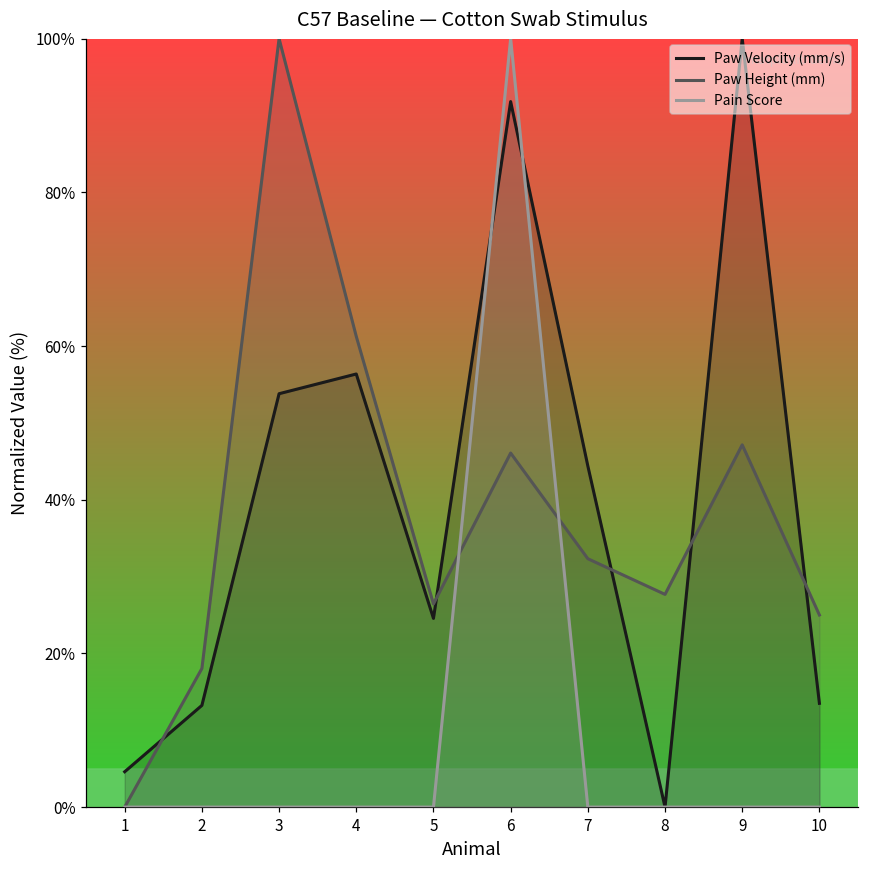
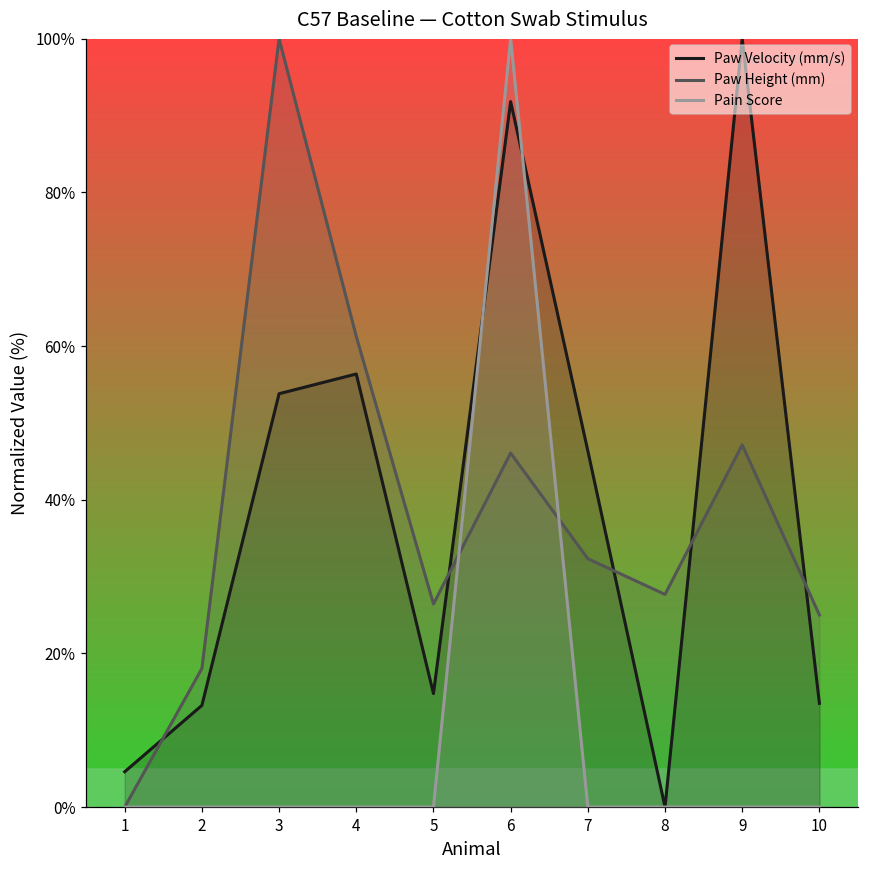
Paw Velocity (mm/s), 5: 25% -> 15%
Paw Velocity (mm/s), 7: 44% -> 46%
